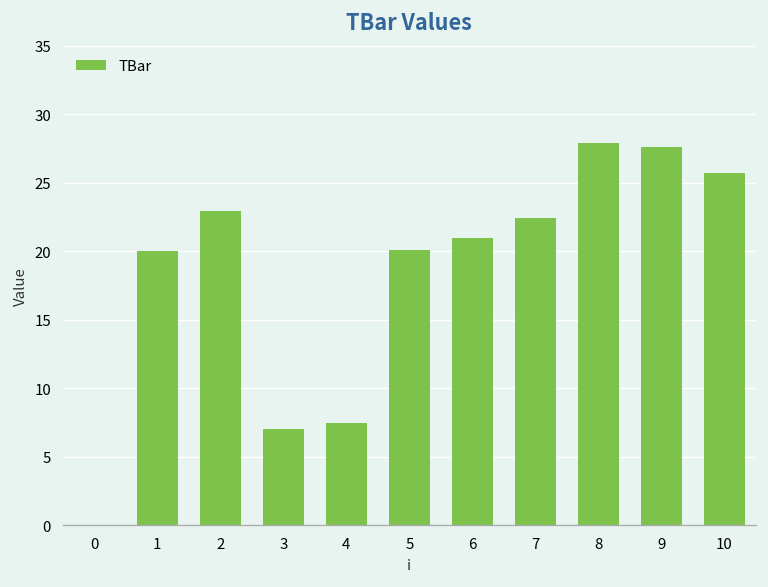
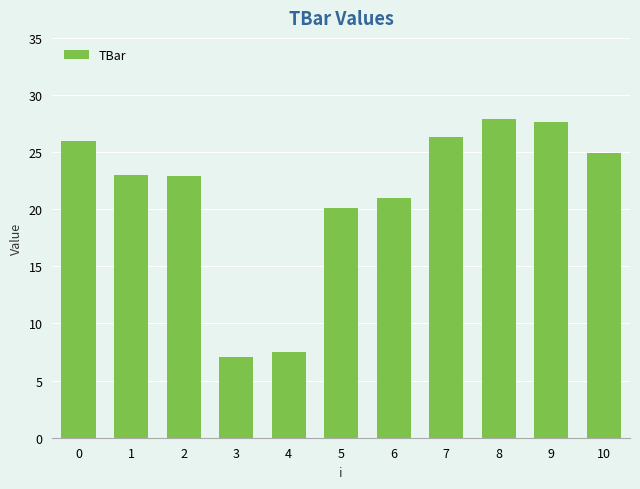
0: 0 -> 26
1: 20 -> 23
7: 22.4 -> 26.3
10: 25.7 -> 24.9
